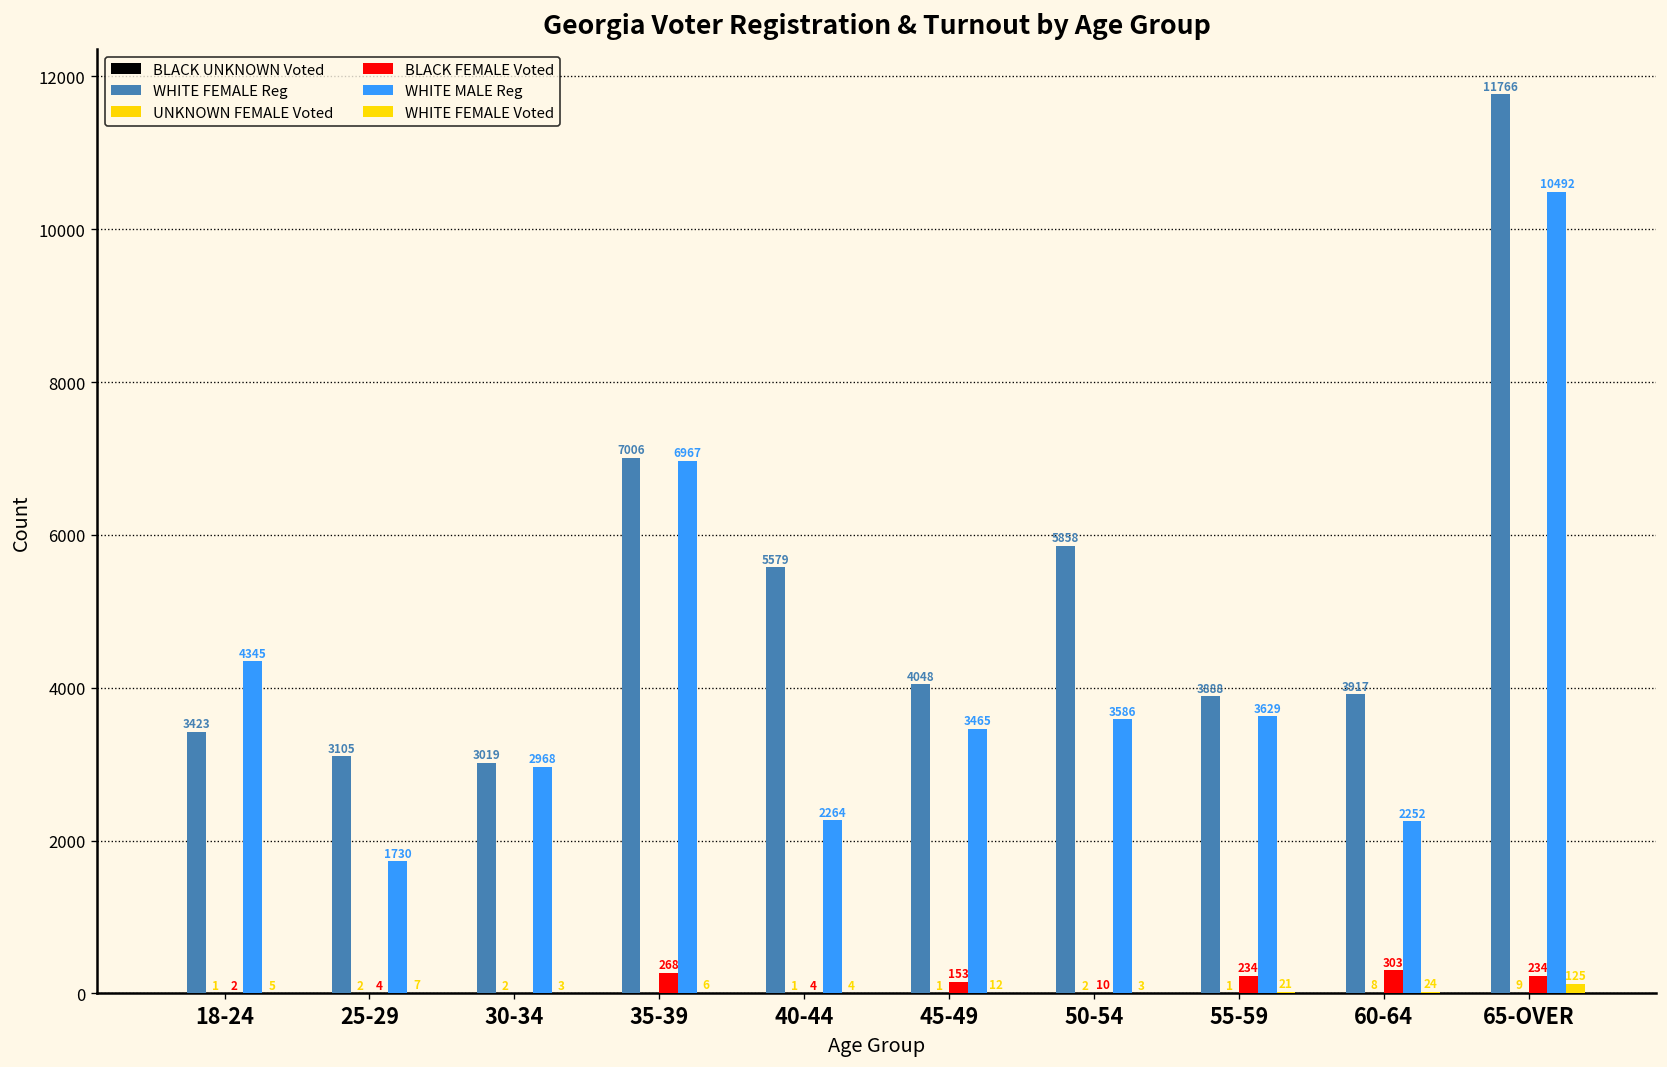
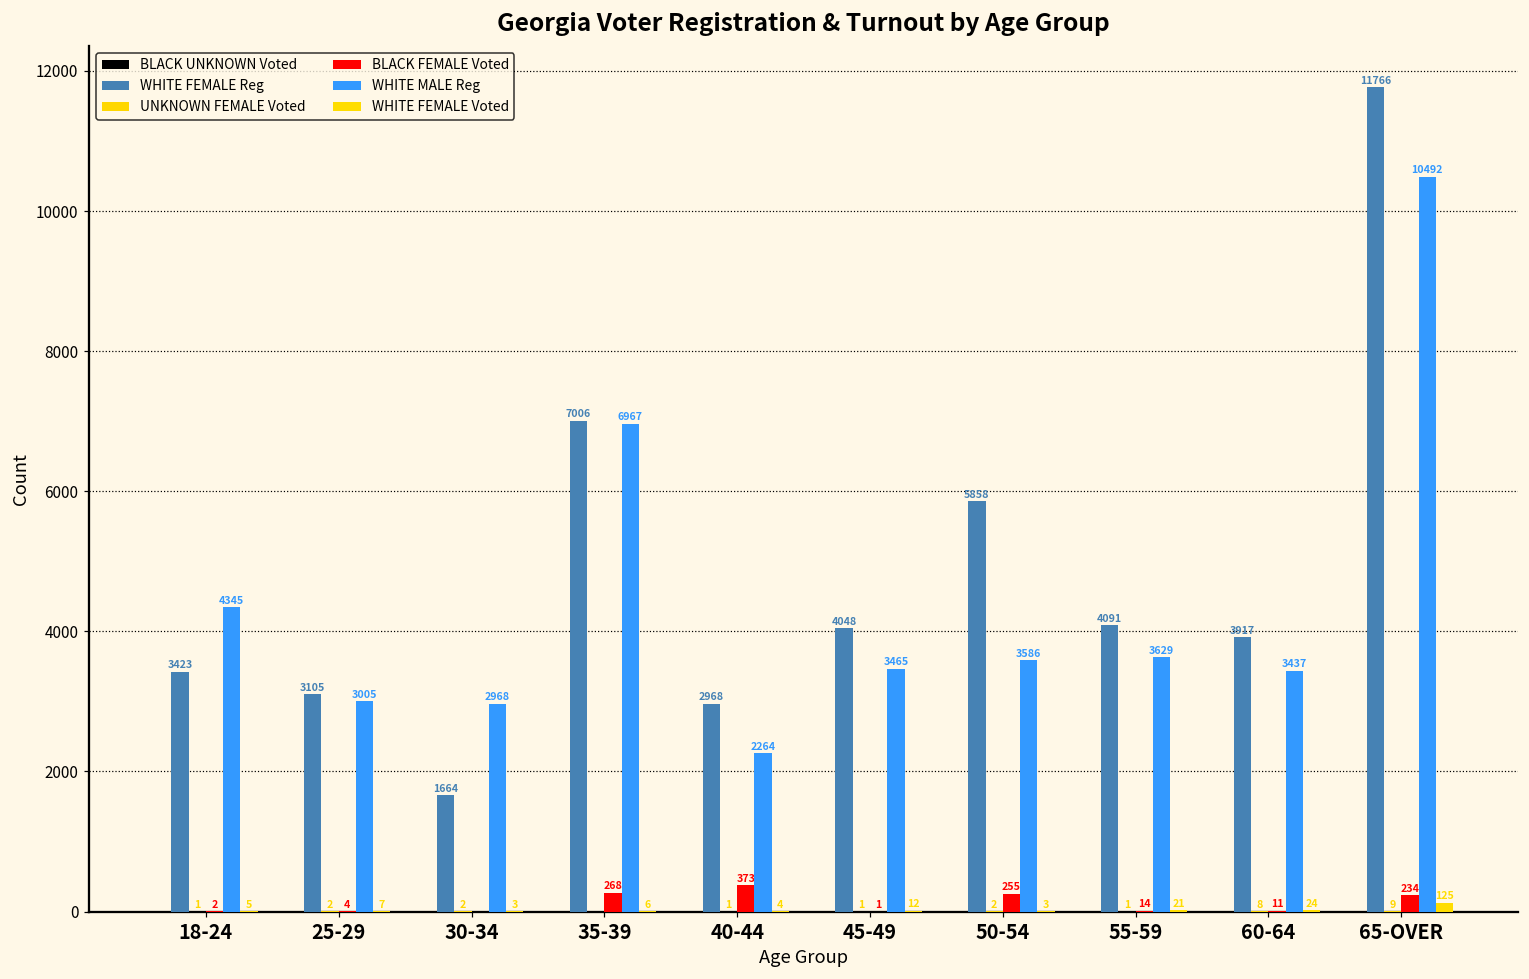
WHITE MALE Reg, 25-29: 1730 -> 3005
WHITE FEMALE Reg, 30-34: 3019 -> 1664
WHITE FEMALE Reg, 40-44: 5579 -> 2968
BLACK FEMALE Voted, 40-44: 4 -> 373
BLACK FEMALE Voted, 45-49: 153 -> 1
BLACK FEMALE Voted, 50-54: 10 -> 255
WHITE FEMALE Reg, 55-59: 3888 -> 4091
BLACK FEMALE Voted, 55-59: 234 -> 14
BLACK FEMALE Voted, 60-64: 303 -> 11
WHITE MALE Reg, 60-64: 2252 -> 3437
